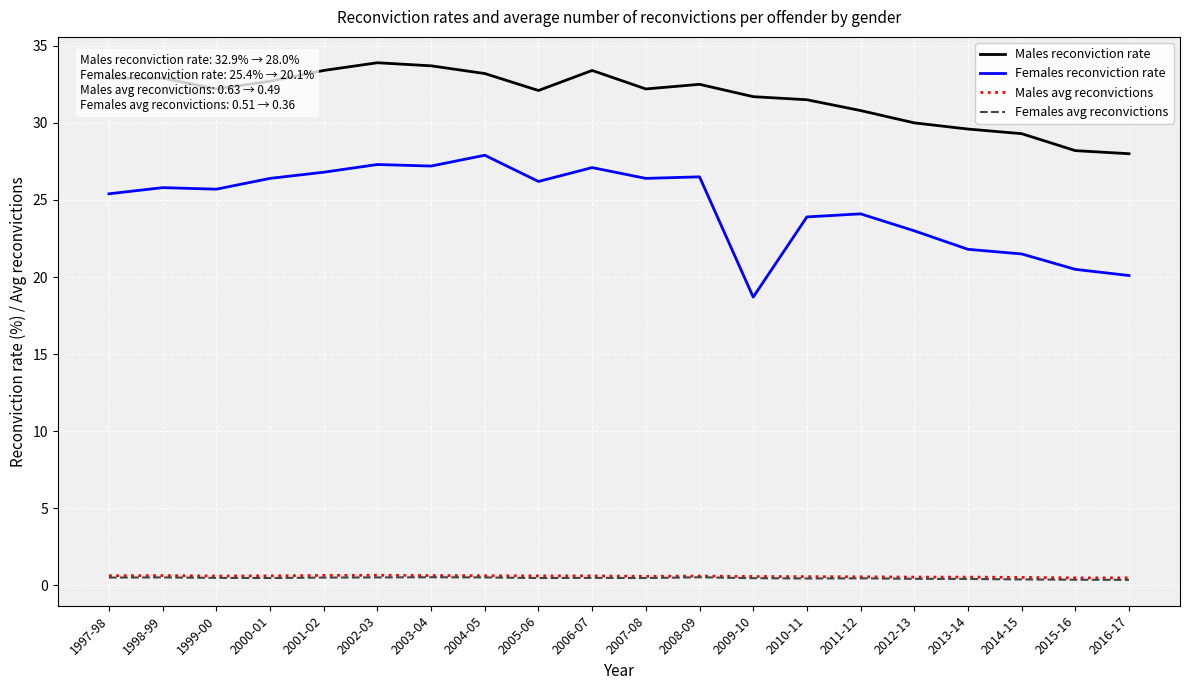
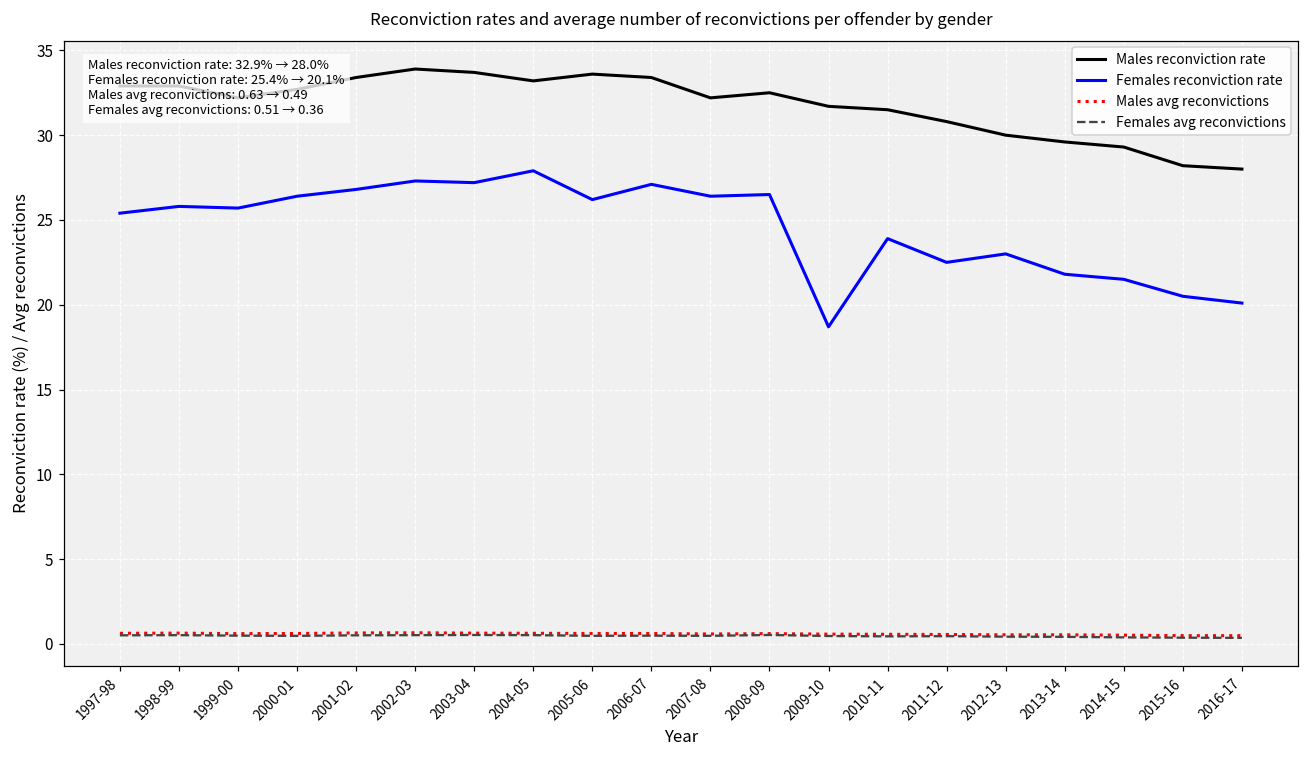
Males reconviction rate, 2005-06: 32.1 -> 33.6
Females reconviction rate, 2011-12: 24.1 -> 22.5
